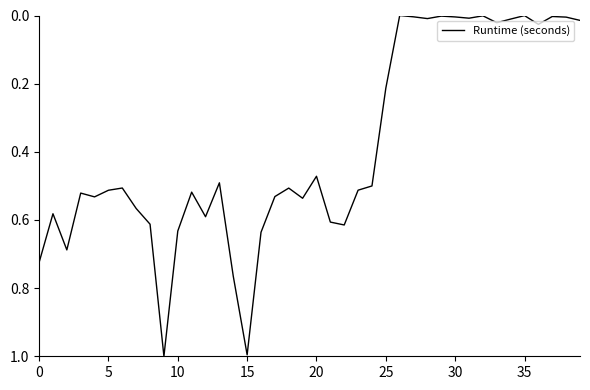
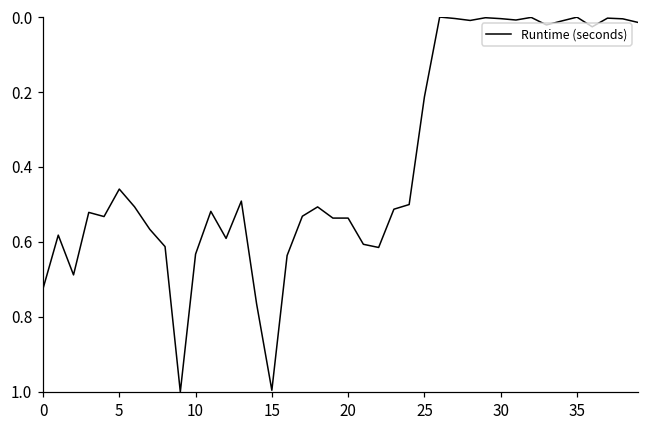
5: 0.51 -> 0.46
20: 0.47 -> 0.54
